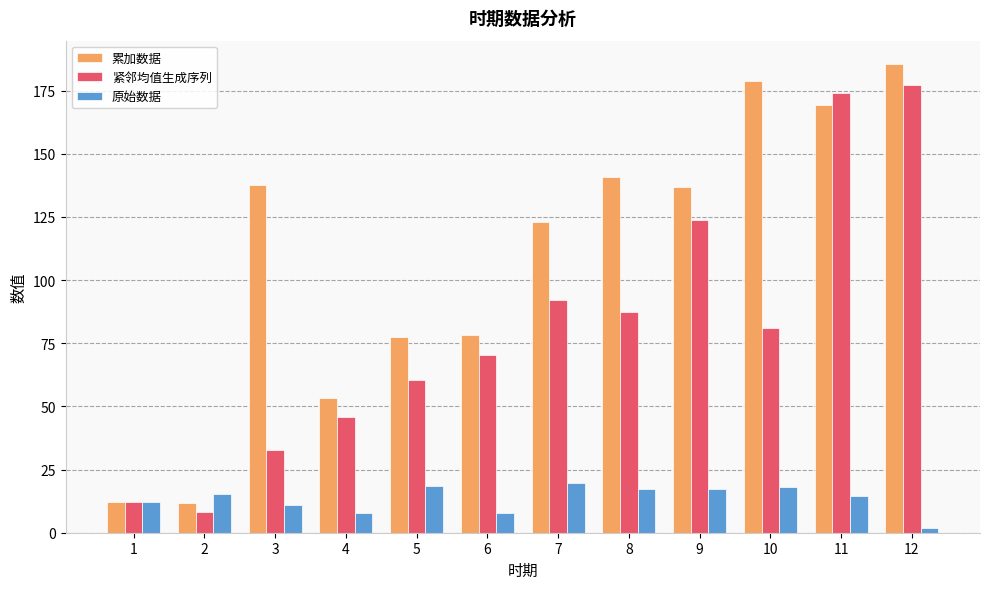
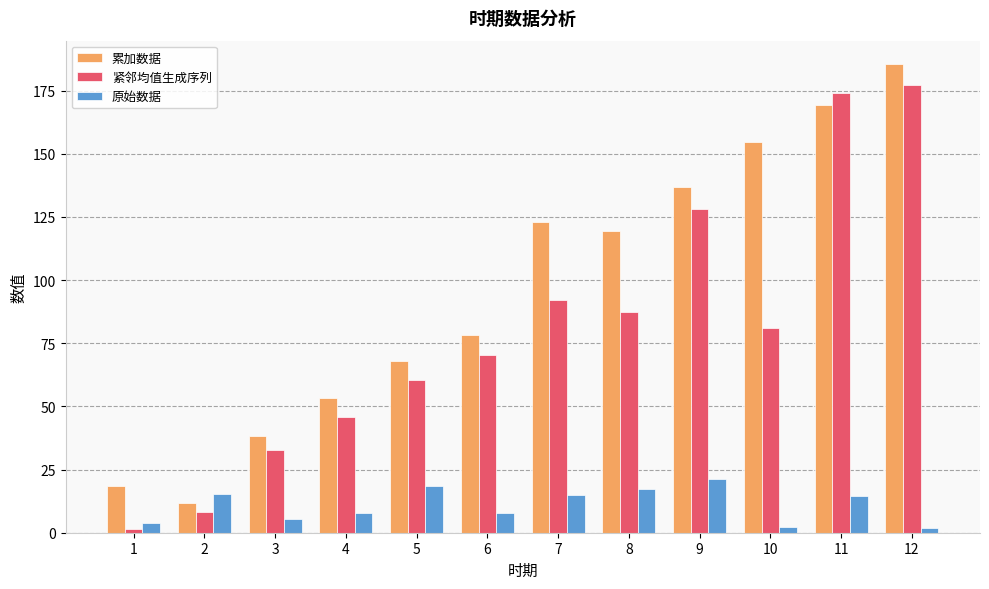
累加数据, 1: 12 -> 18
紧邻均值生成序列, 1: 12 -> 2
原始数据, 1: 12 -> 4
累加数据, 3: 138 -> 38
原始数据, 3: 11 -> 6
累加数据, 5: 77 -> 68
原始数据, 7: 20 -> 15
累加数据, 8: 141 -> 119
紧邻均值生成序列, 9: 124 -> 128
原始数据, 9: 18 -> 21
累加数据, 10: 179 -> 155
原始数据, 10: 18 -> 2
